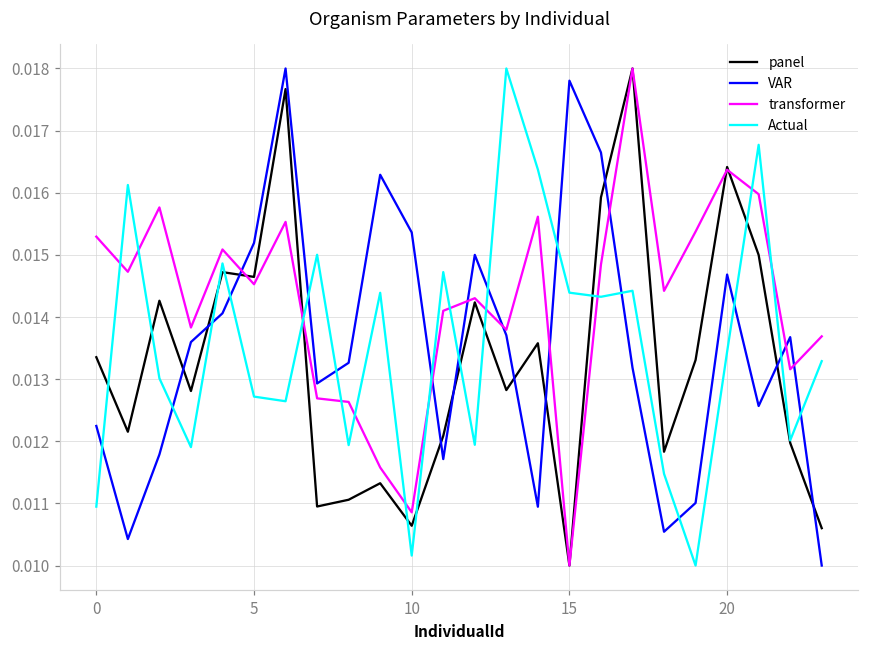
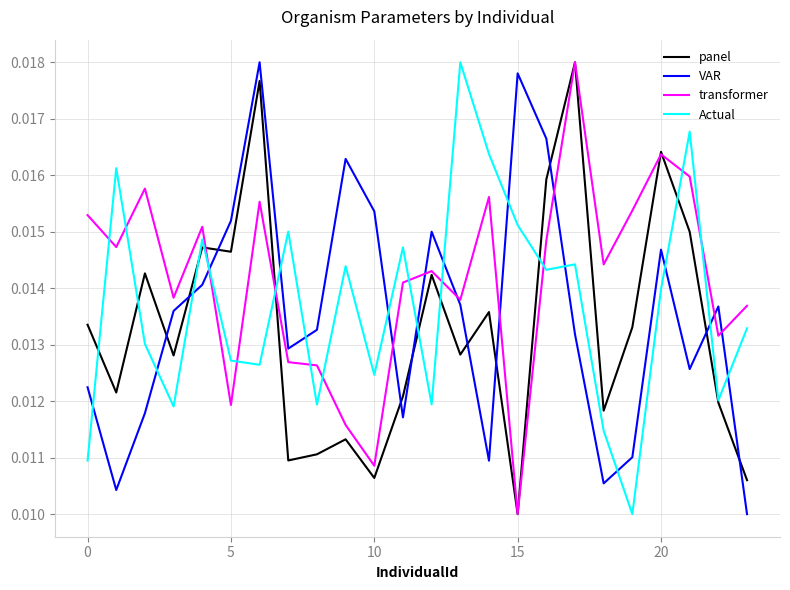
transformer, 5: 0.0145 -> 0.0119
Actual, 10: 0.0102 -> 0.0125
Actual, 15: 0.0144 -> 0.0151
Actual, 20: 0.0134 -> 0.0140
